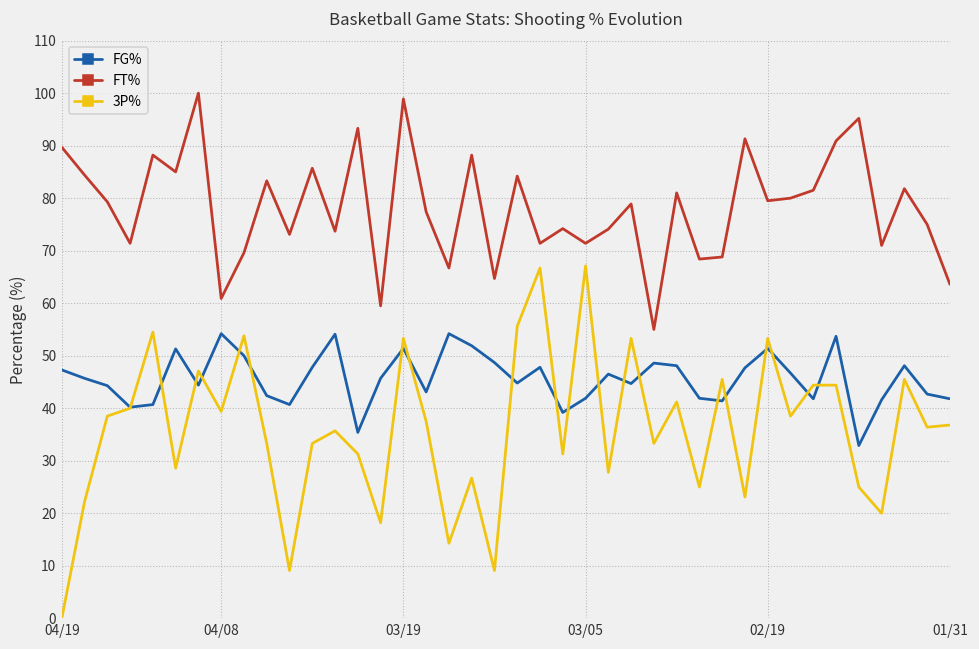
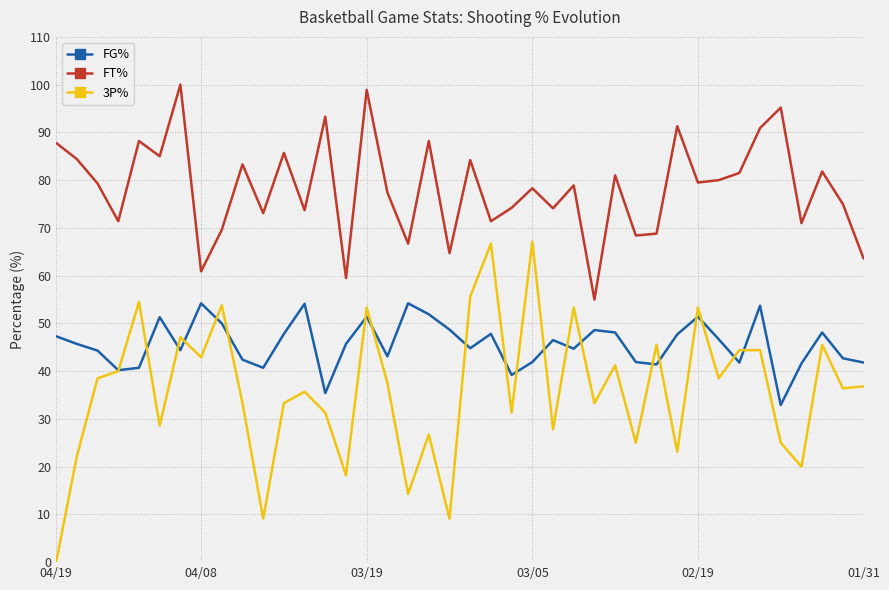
FT%, 04/19: 90 -> 88
3P%, 04/08: 39 -> 43
FT%, 03/05: 71 -> 78
